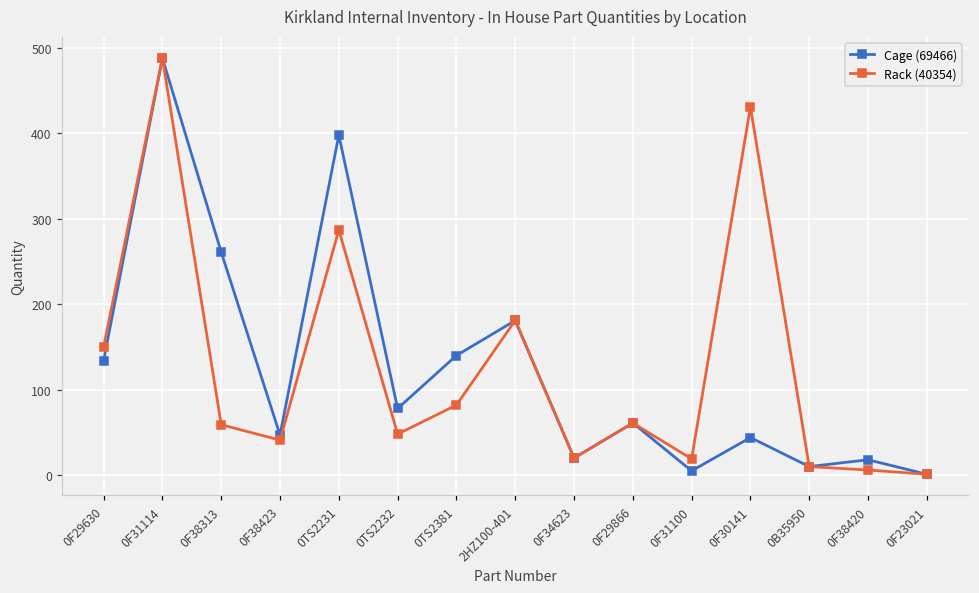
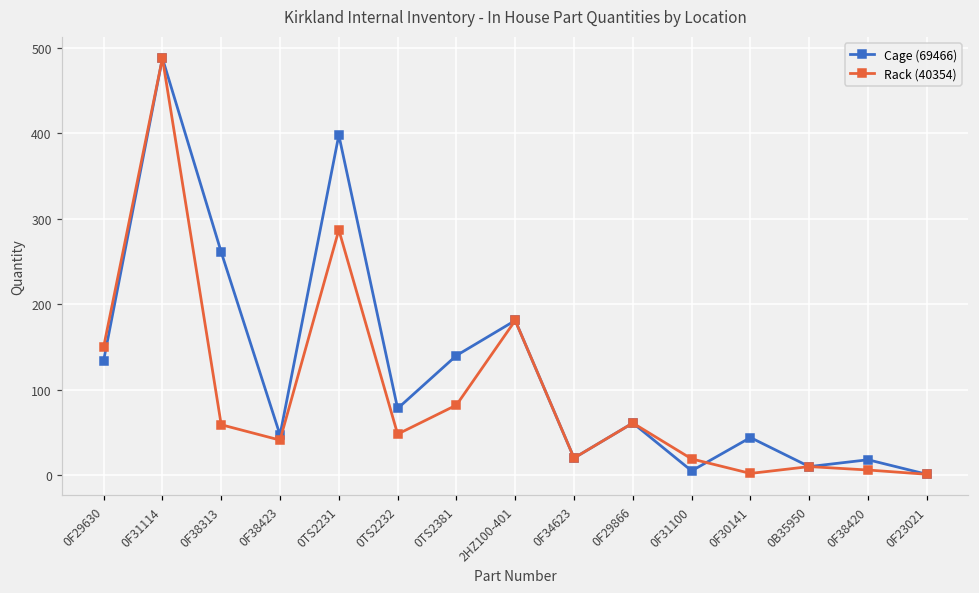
Rack (40354), 0F30141: 430 -> 0
